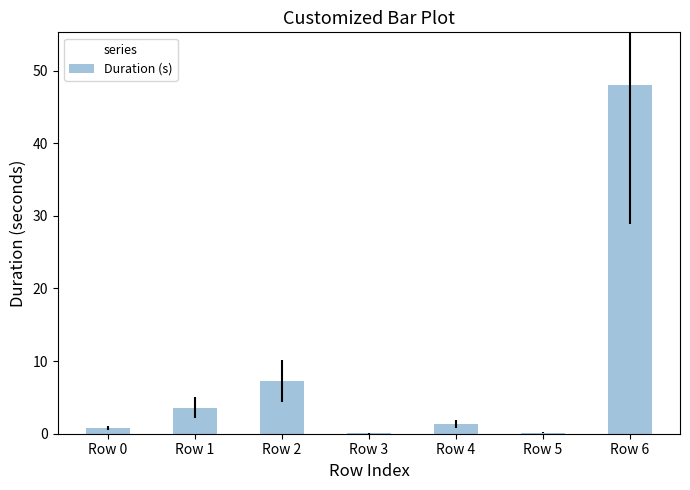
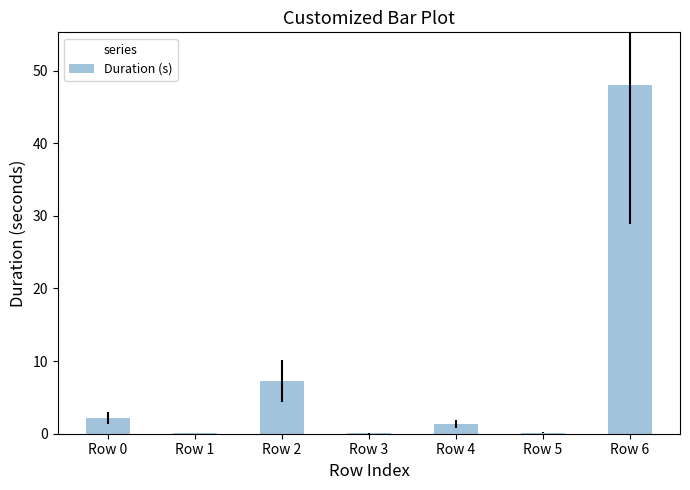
Row 0: 1 -> 2
Row 1: 4 -> 0
